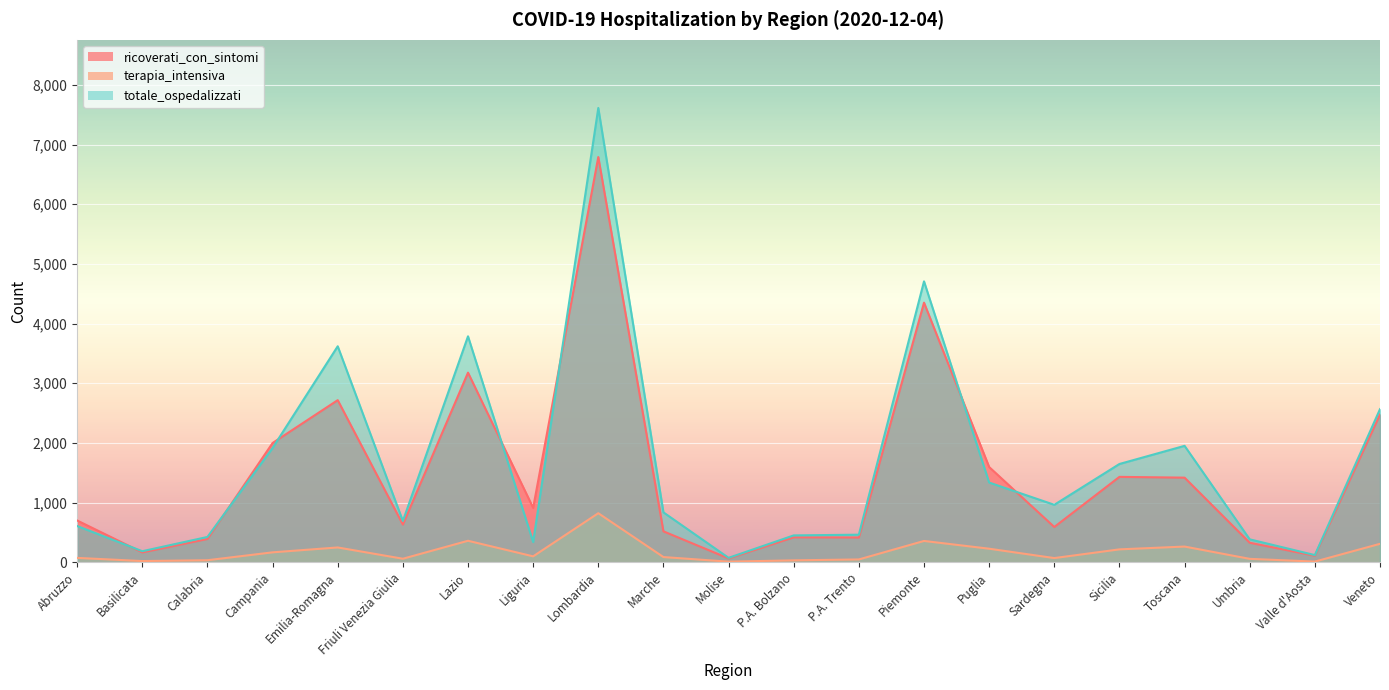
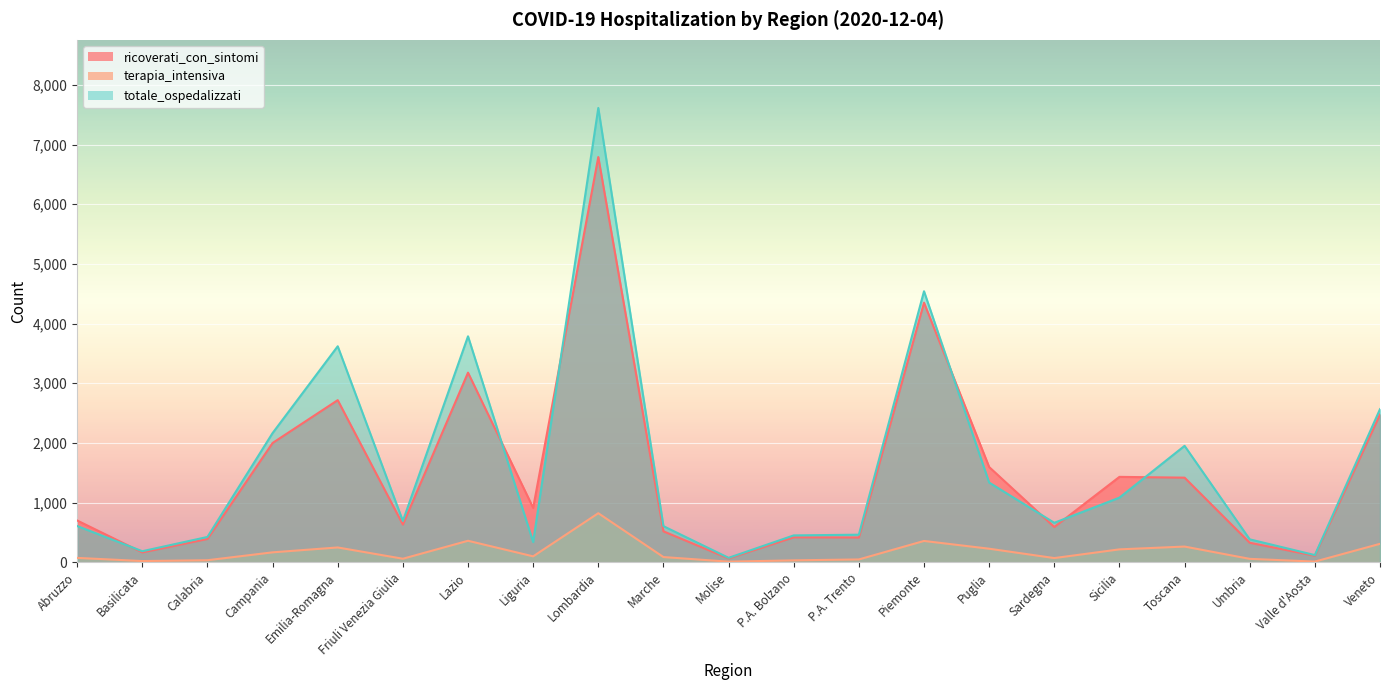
totale_ospedalizzati, Campania: 1,900 -> 2,200
totale_ospedalizzati, Marche: 800 -> 600
totale_ospedalizzati, Piemonte: 4,700 -> 4,500
totale_ospedalizzati, Sardegna: 1,000 -> 700
totale_ospedalizzati, Sicilia: 1,600 -> 1,100
